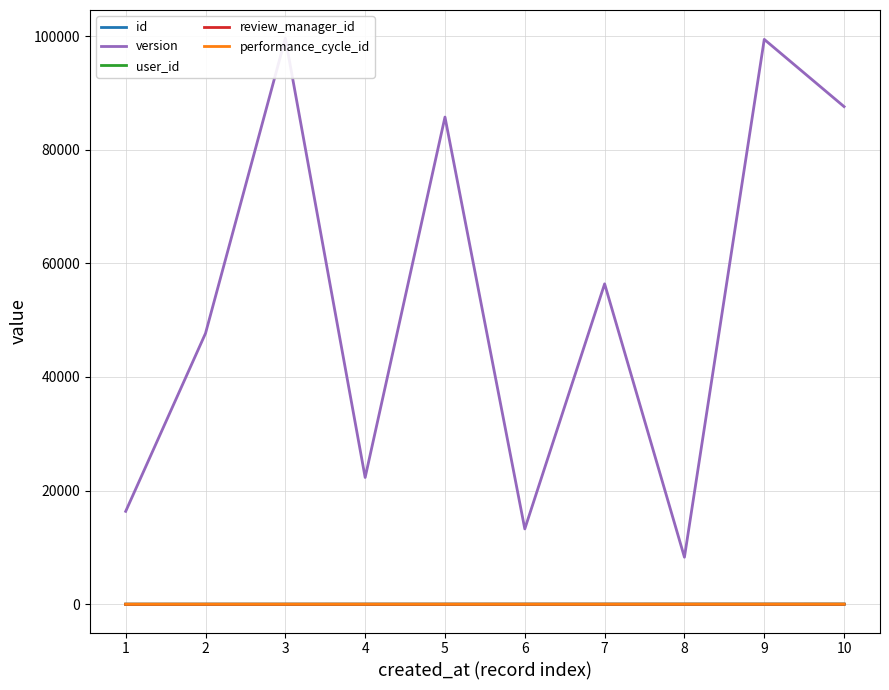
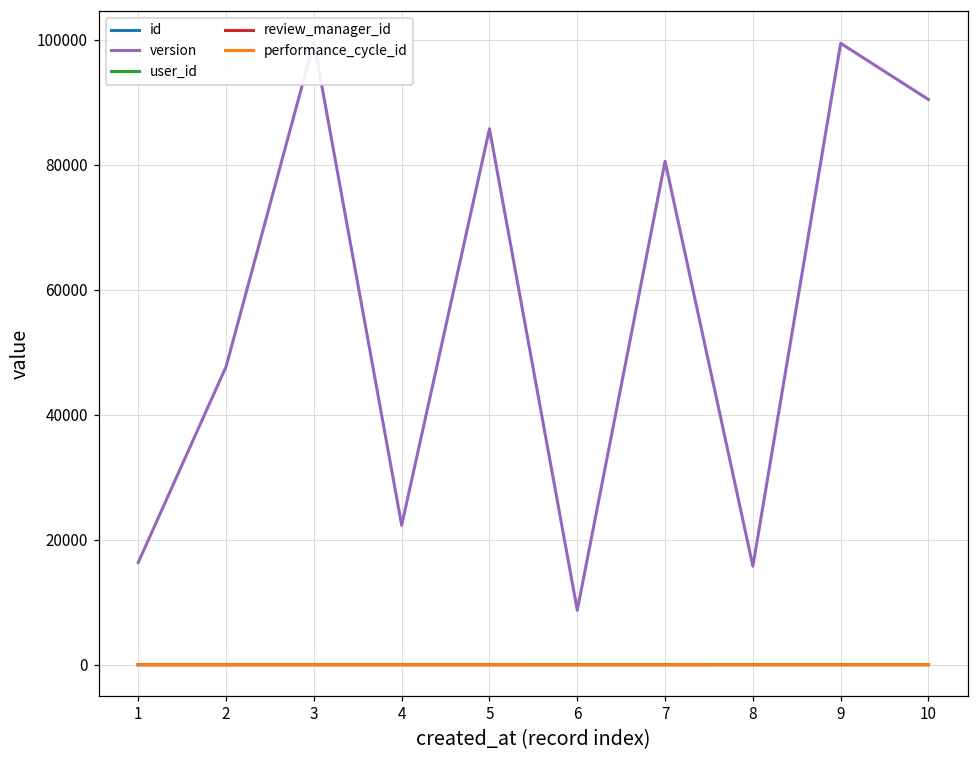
version, 6: 13000 -> 9000
version, 7: 56000 -> 81000
version, 8: 8000 -> 16000
version, 10: 88000 -> 90000
